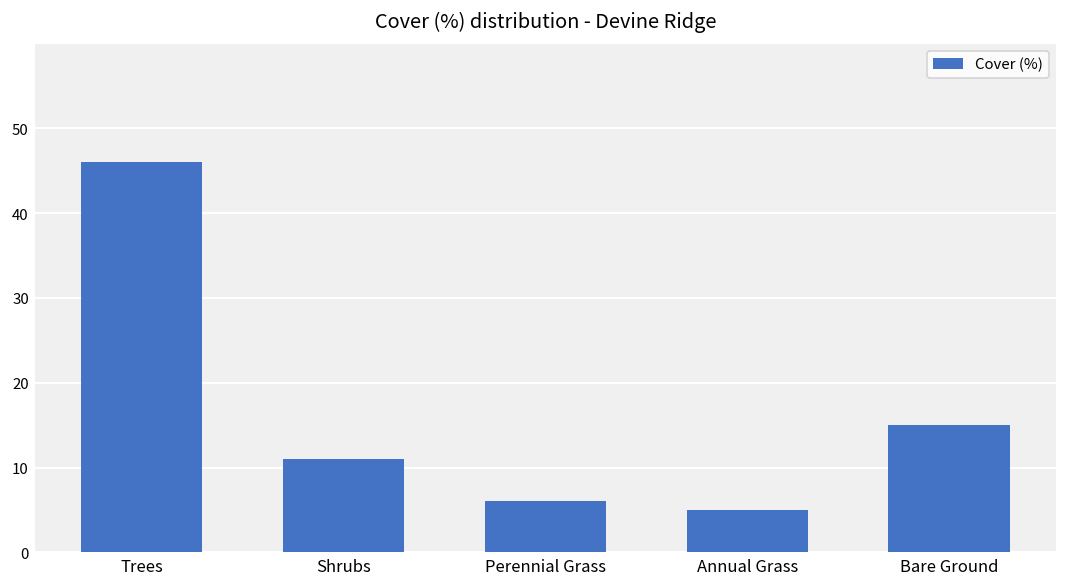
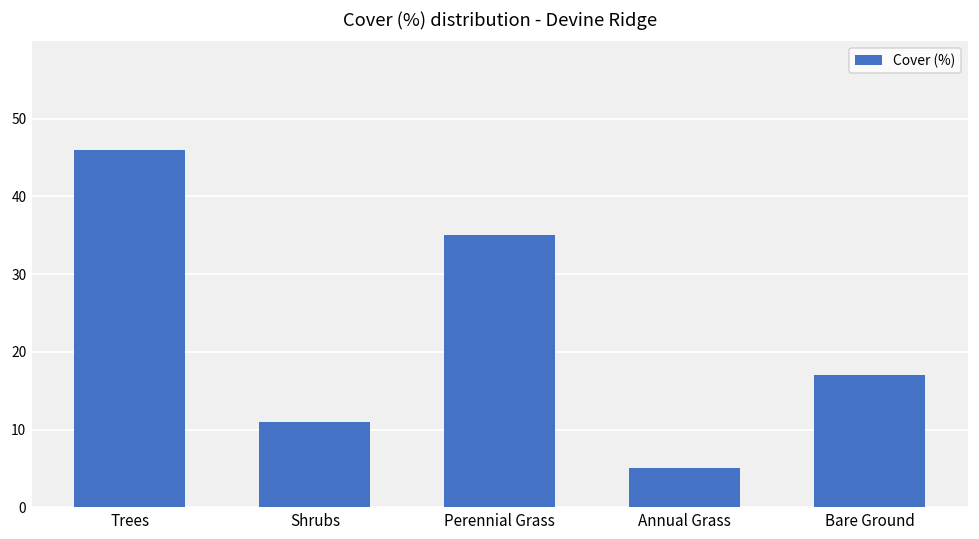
Perennial Grass: 6 -> 35
Bare Ground: 15 -> 17
